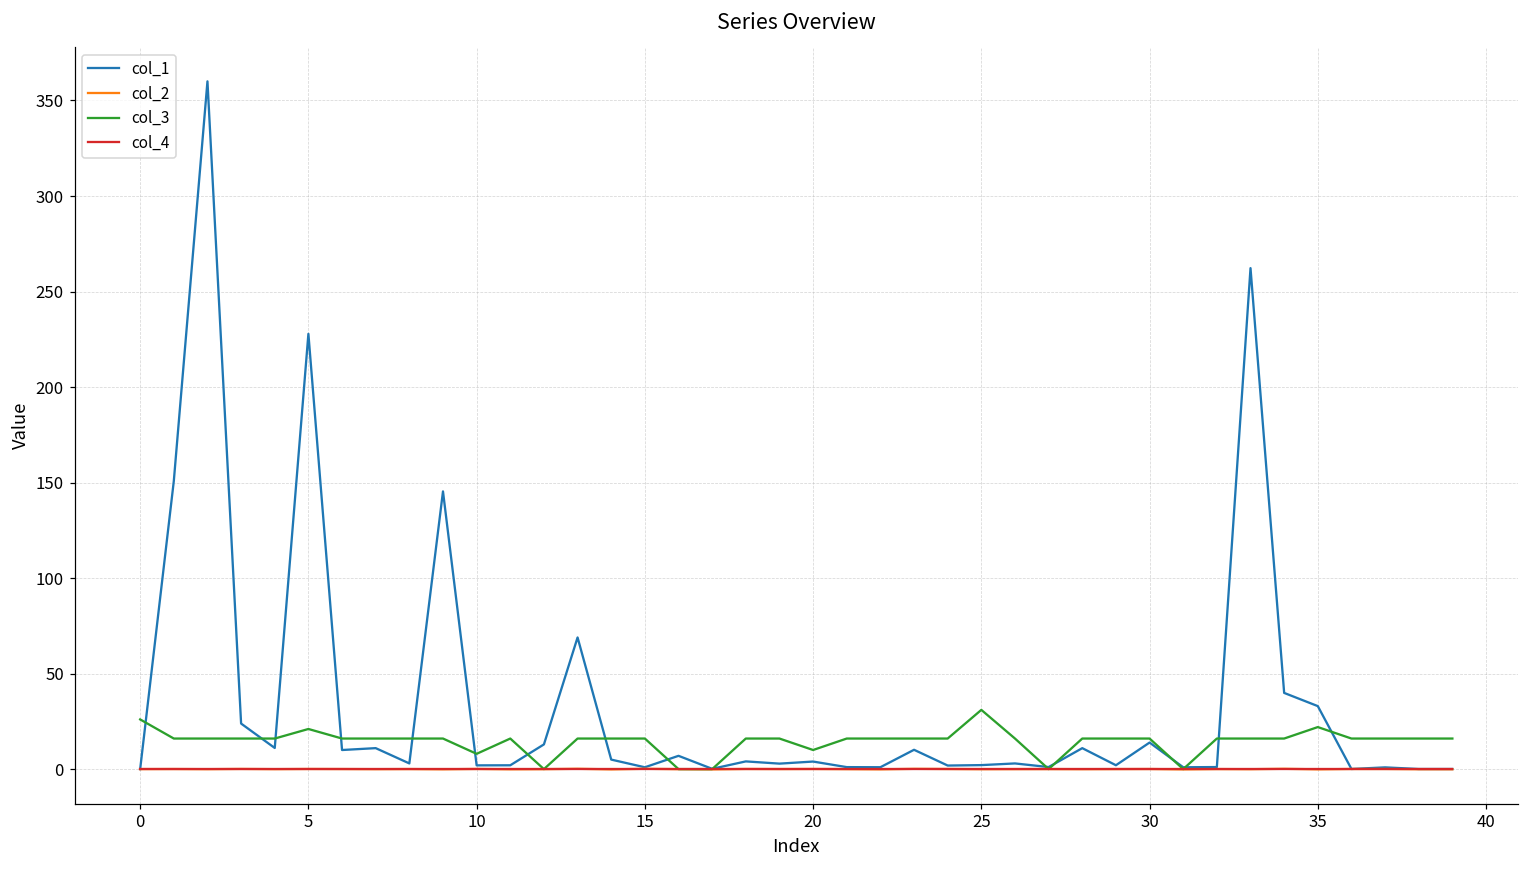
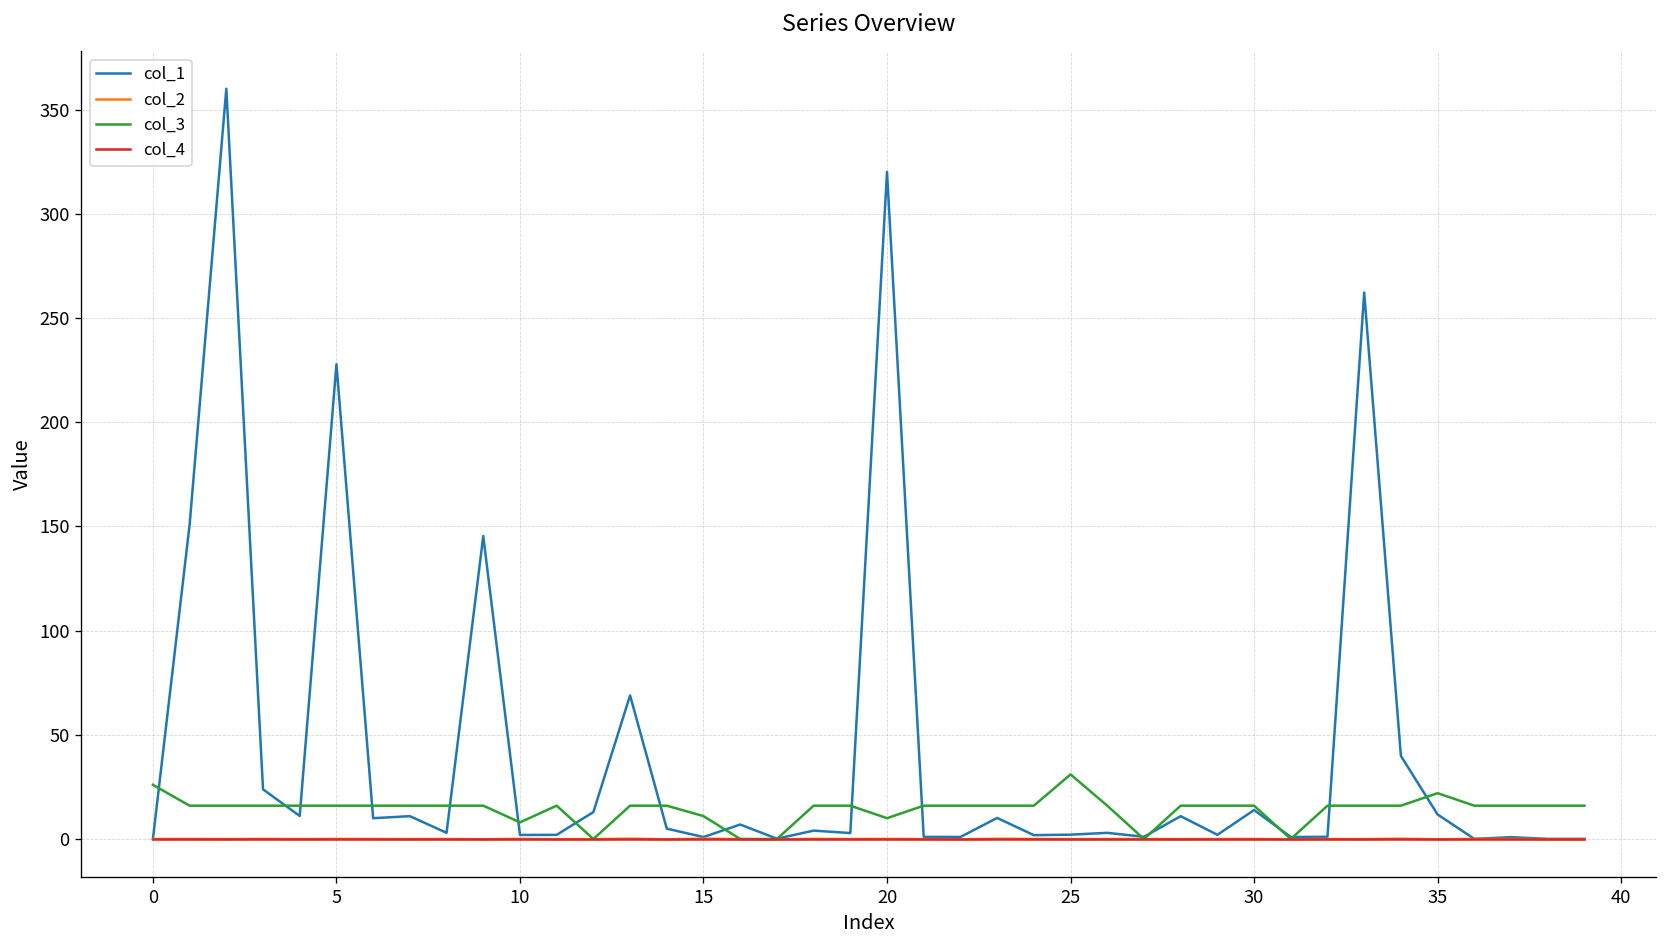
col_3, 5: 21 -> 16
col_3, 15: 16 -> 11
col_1, 20: 4 -> 320
col_1, 35: 33 -> 12
